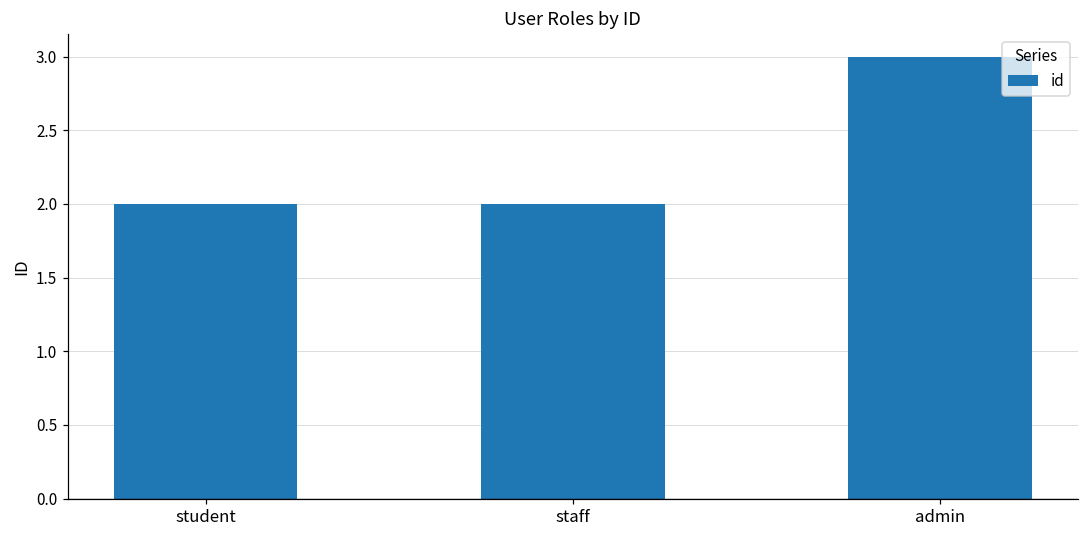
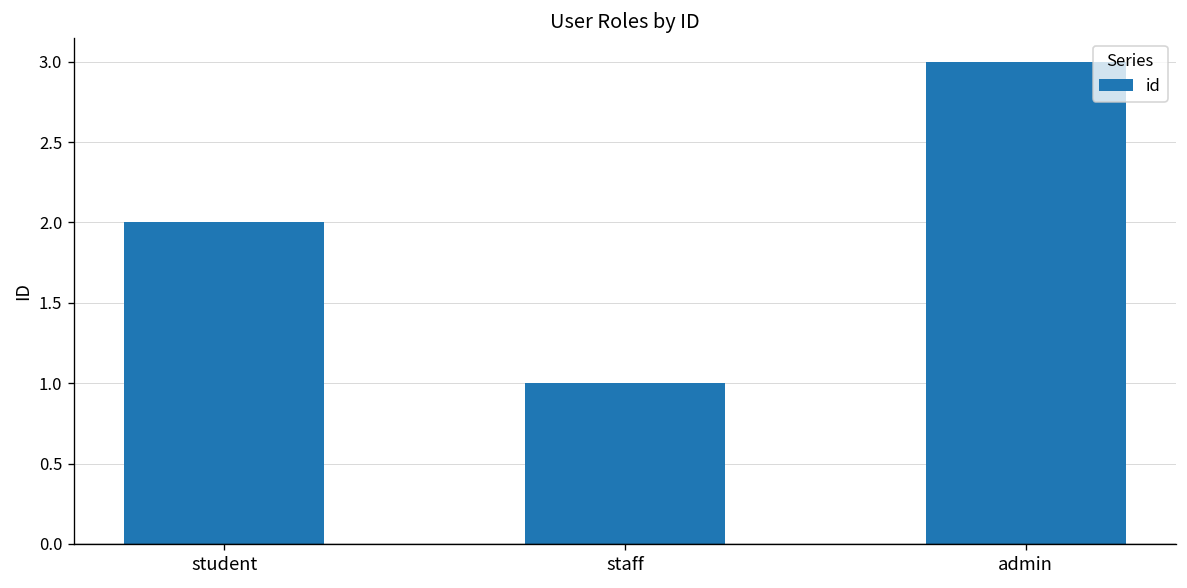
staff: 2 -> 1
